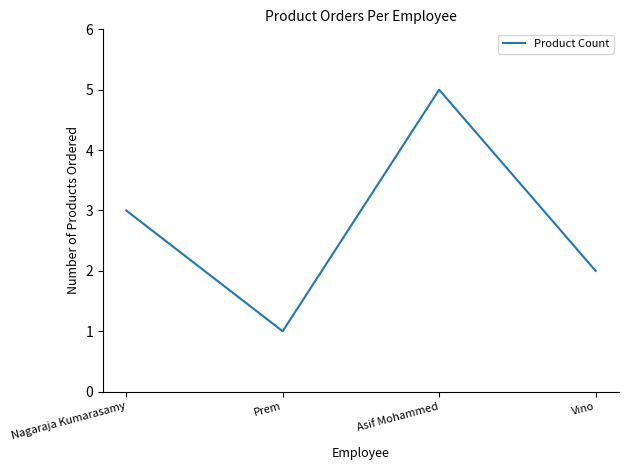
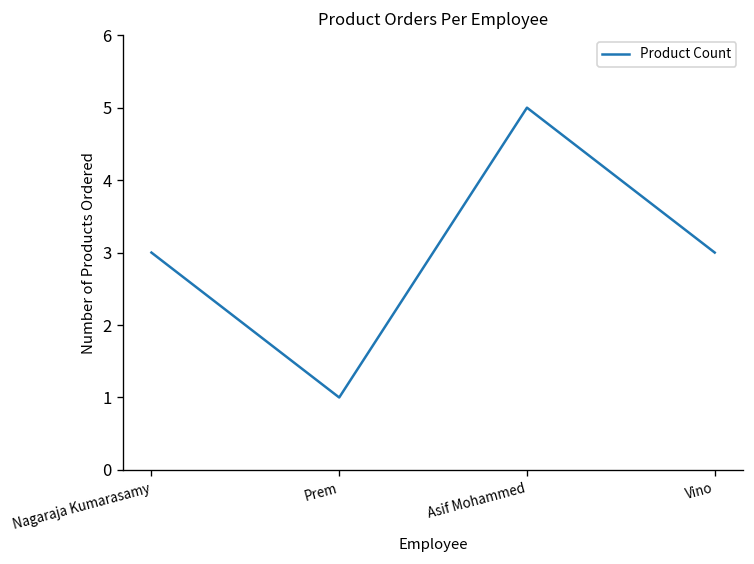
Vino: 2 -> 3
